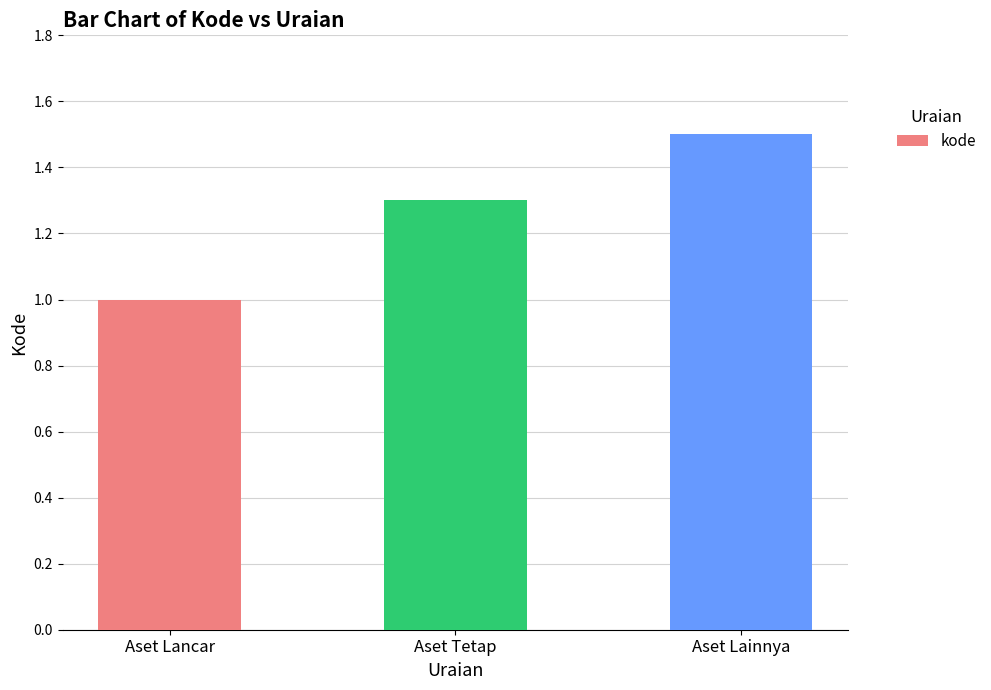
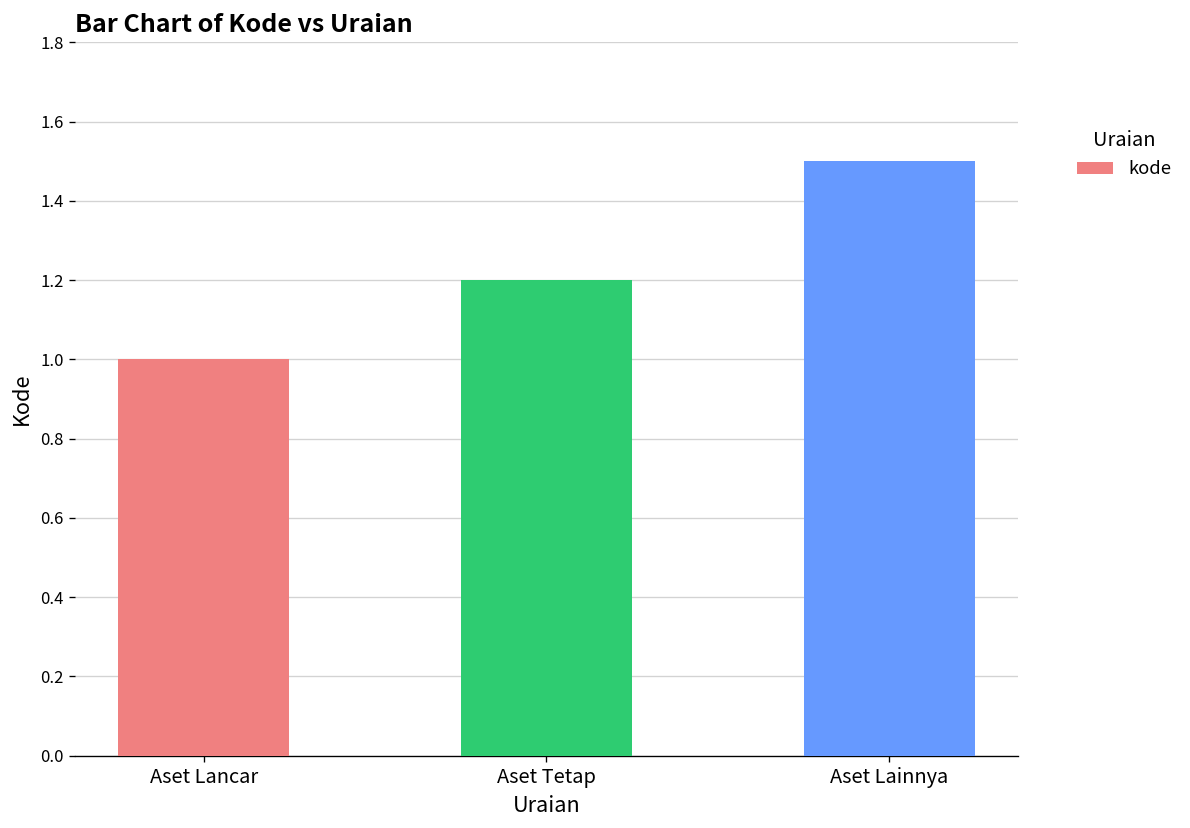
Aset Tetap: 1.3 -> 1.2
